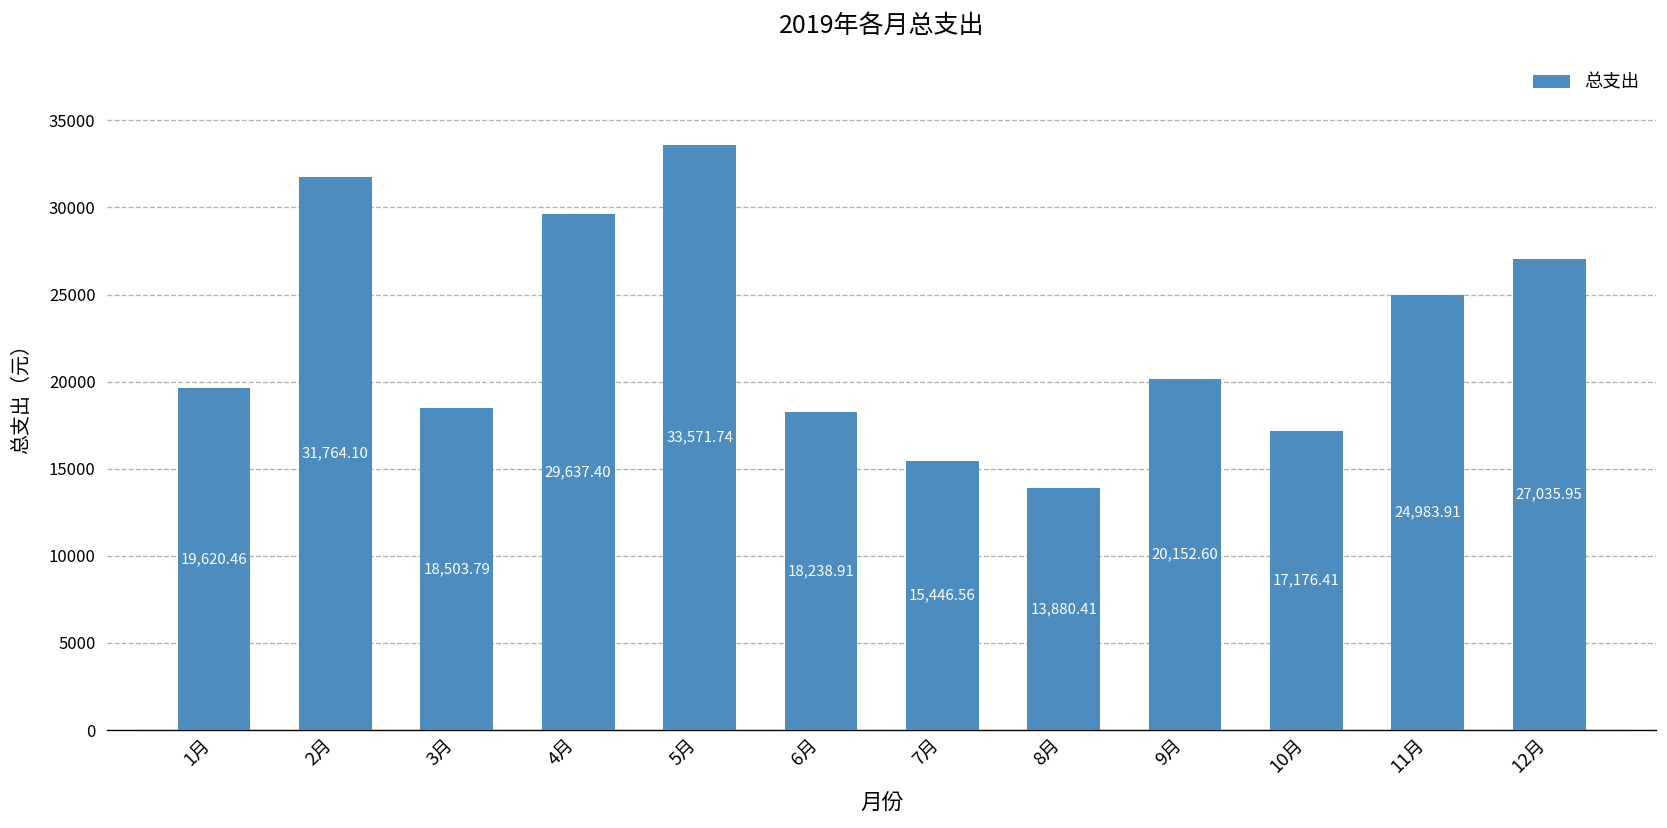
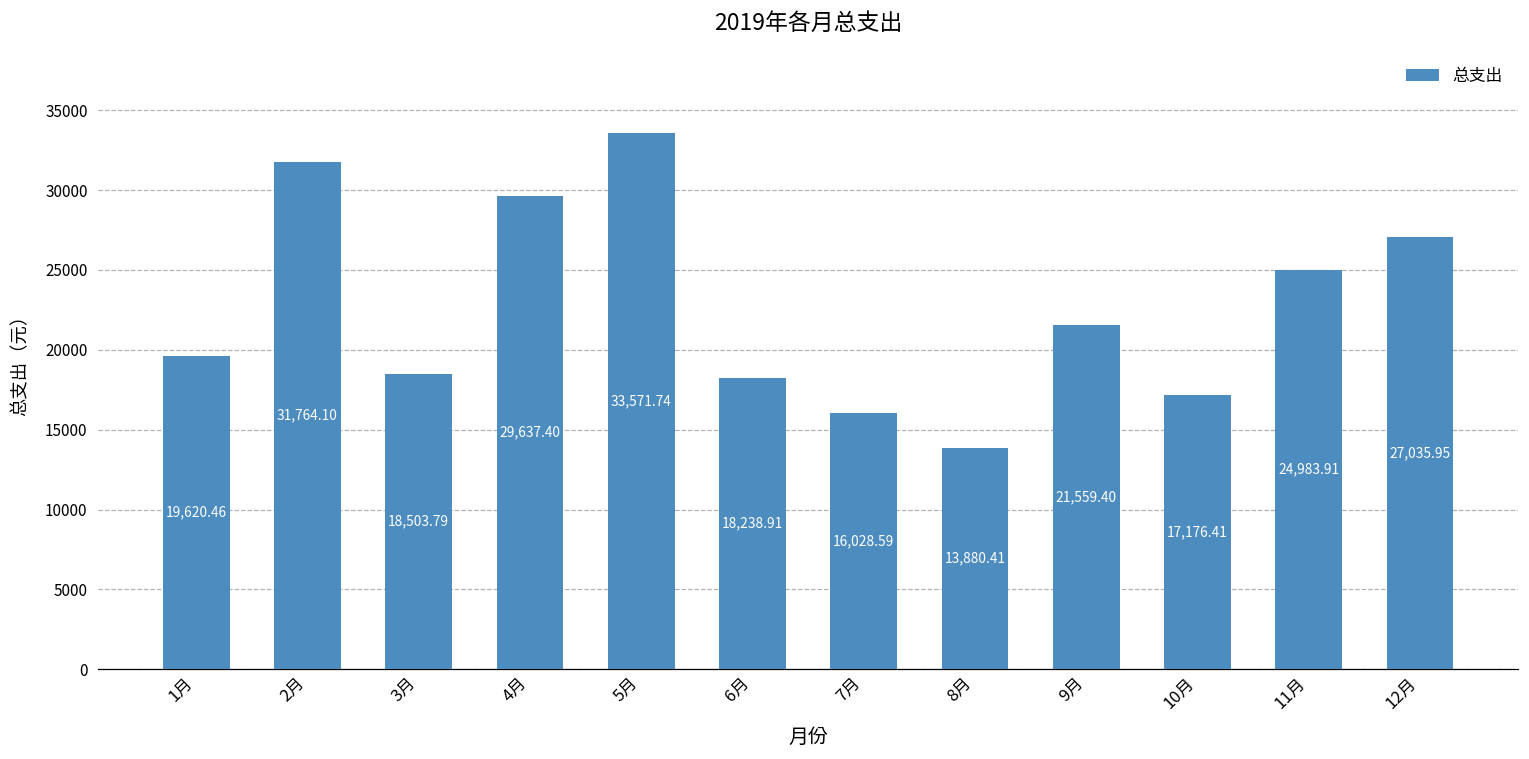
7月: 15,446.56 -> 16,028.59
9月: 20,152.60 -> 21,559.40
